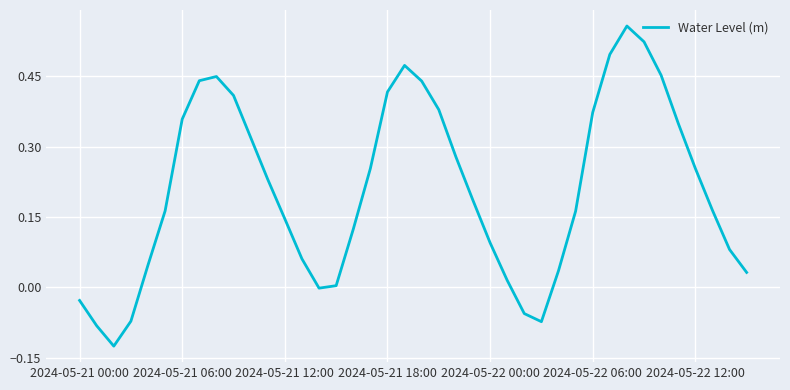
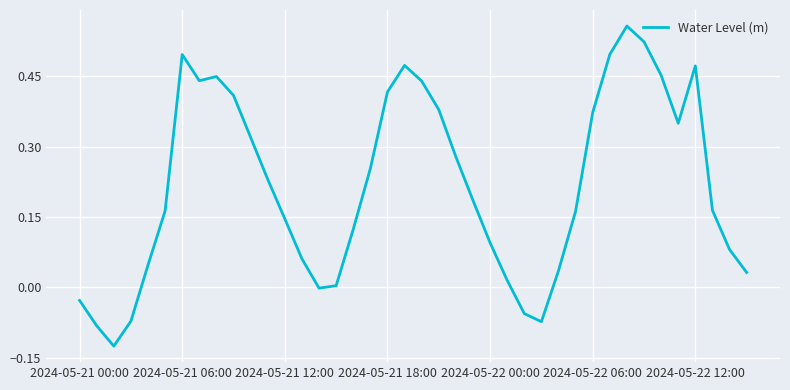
2024-05-21 06:00: 0.36 -> 0.50
2024-05-22 12:00: 0.25 -> 0.47
